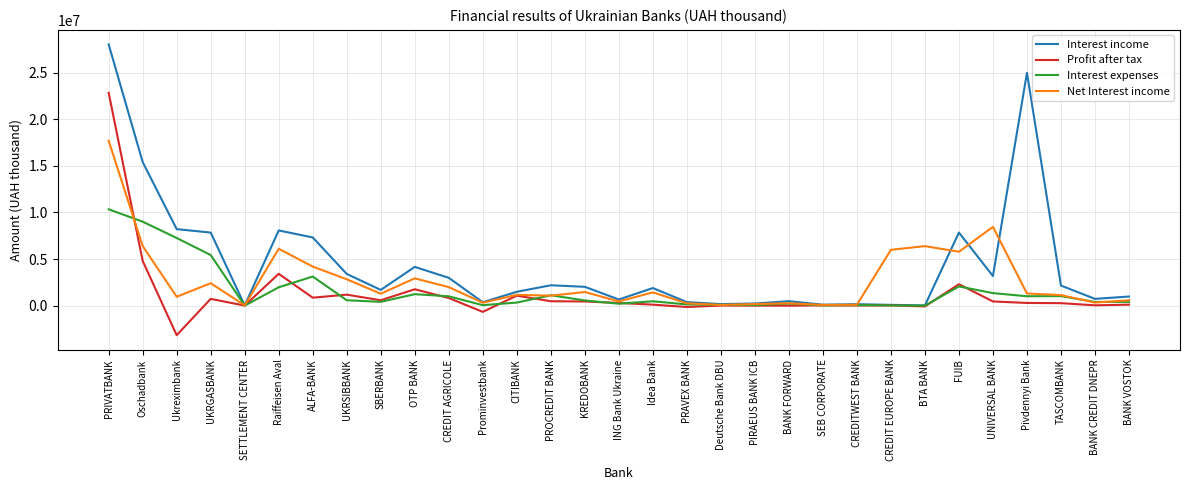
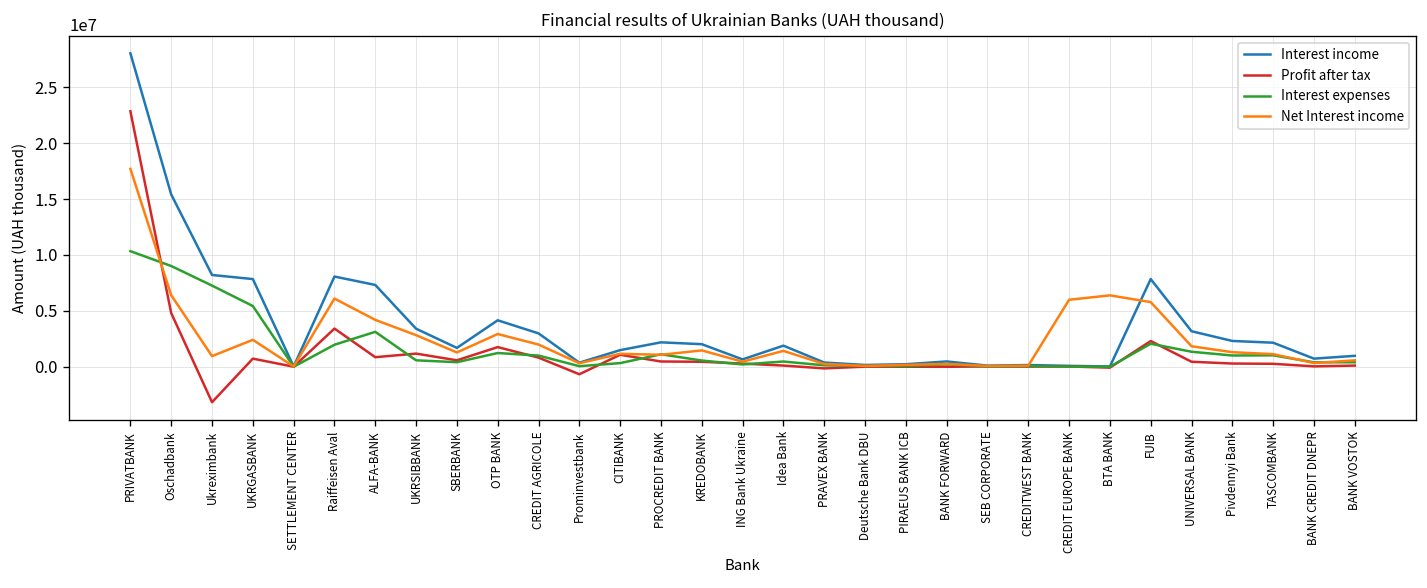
Net Interest income, UNIVERSAL BANK: 8000000 -> 2000000
Interest income, Pivdennyi Bank: 25000000 -> 2000000
